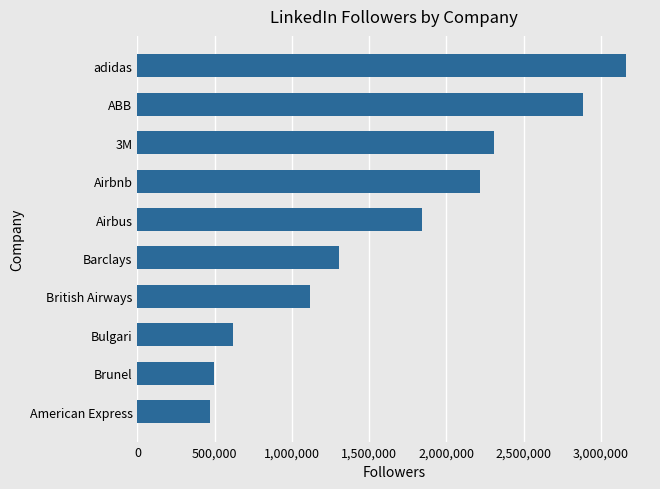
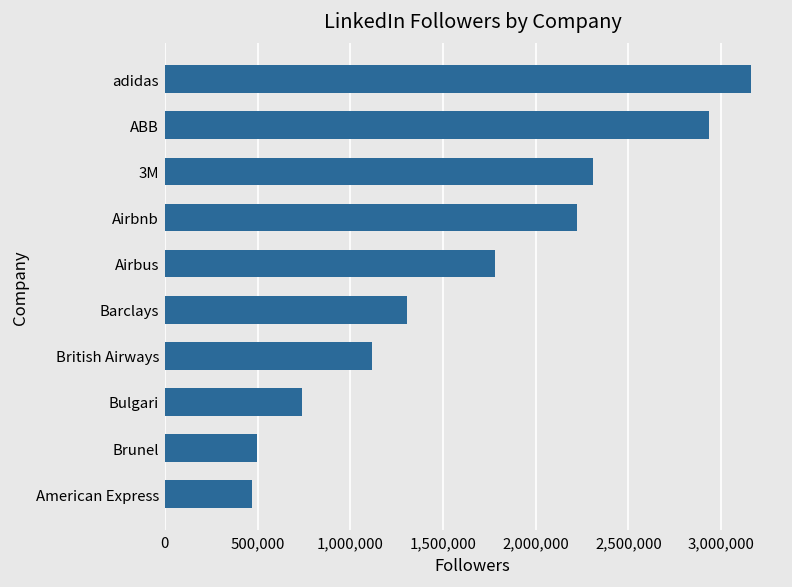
ABB: 2,880,000 -> 2,930,000
Airbus: 1,840,000 -> 1,780,000
Bulgari: 620,000 -> 740,000
